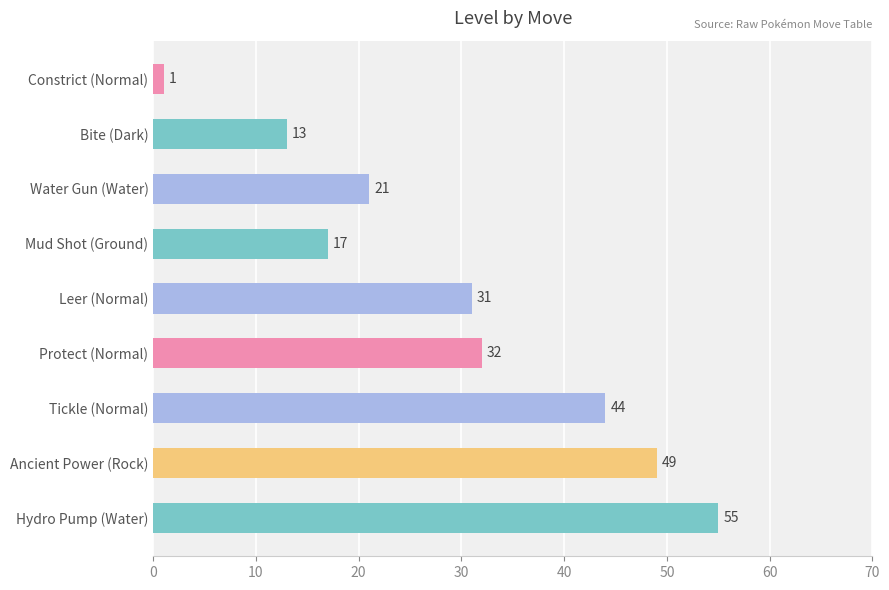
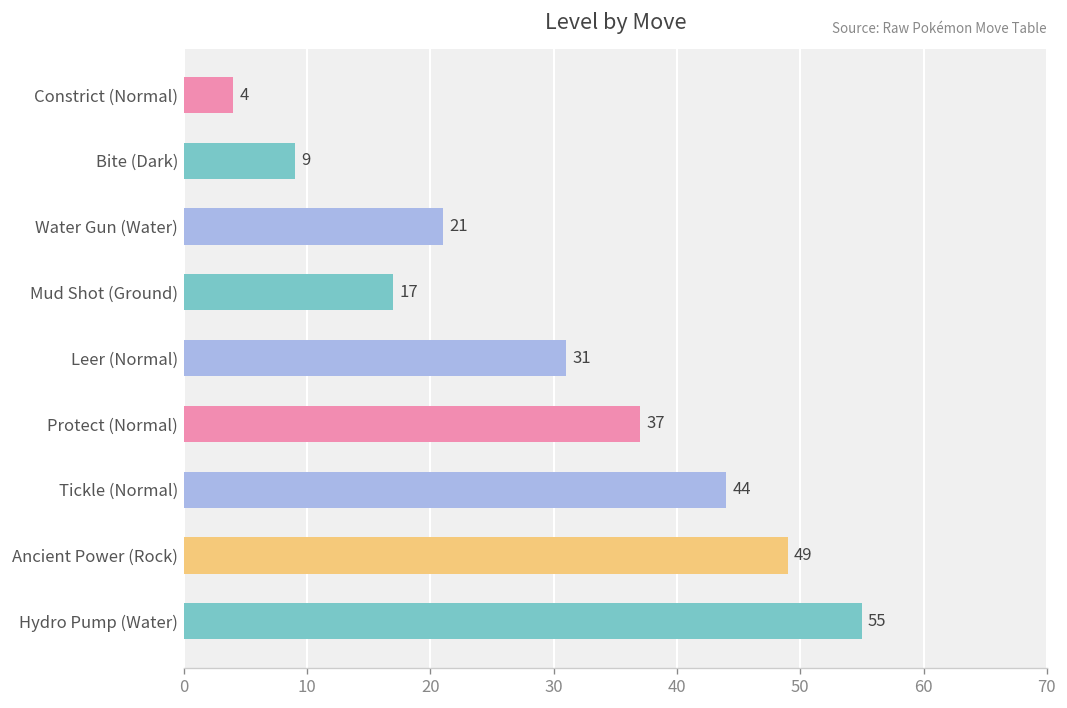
Constrict (Normal): 1 -> 4
Bite (Dark): 13 -> 9
Protect (Normal): 32 -> 37
